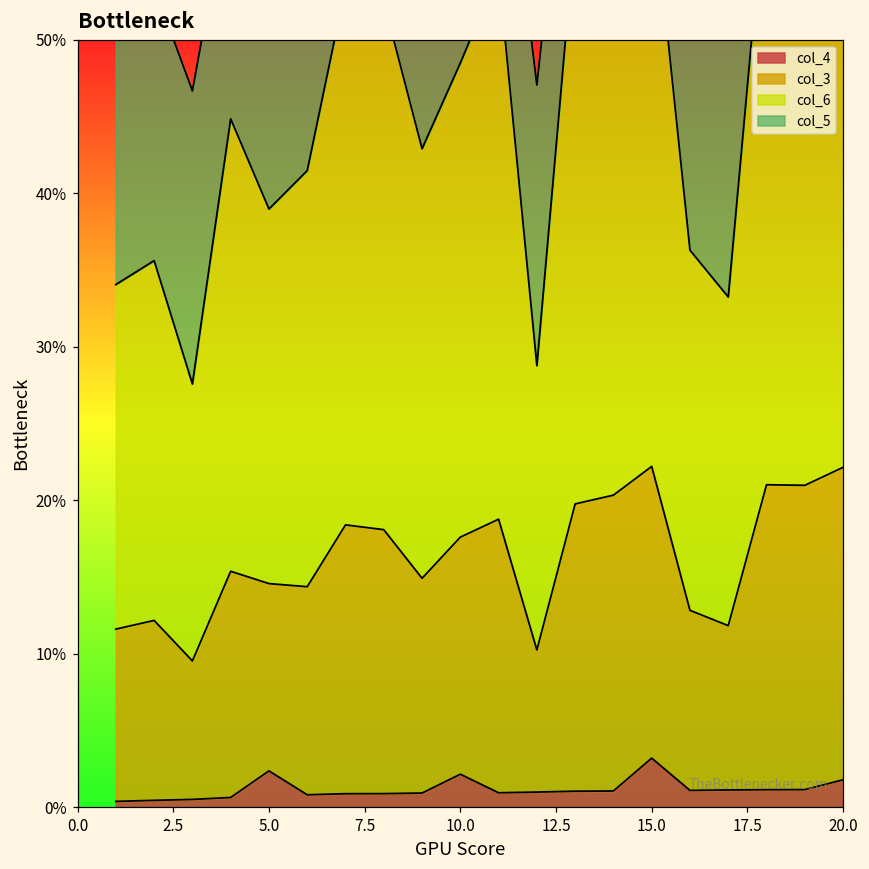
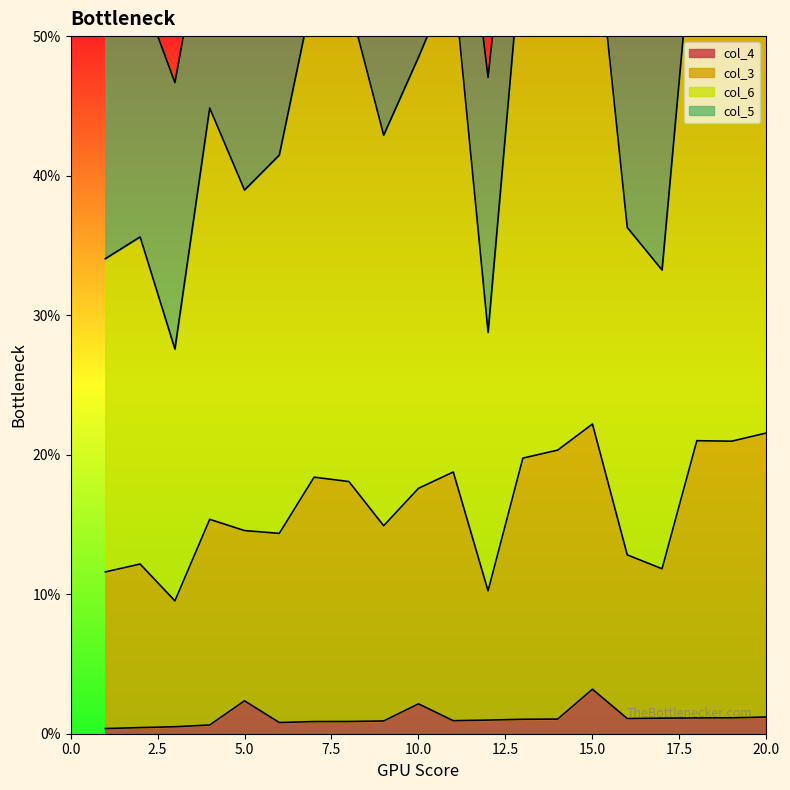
col_4, 20.0: 1.8% -> 1.2%
